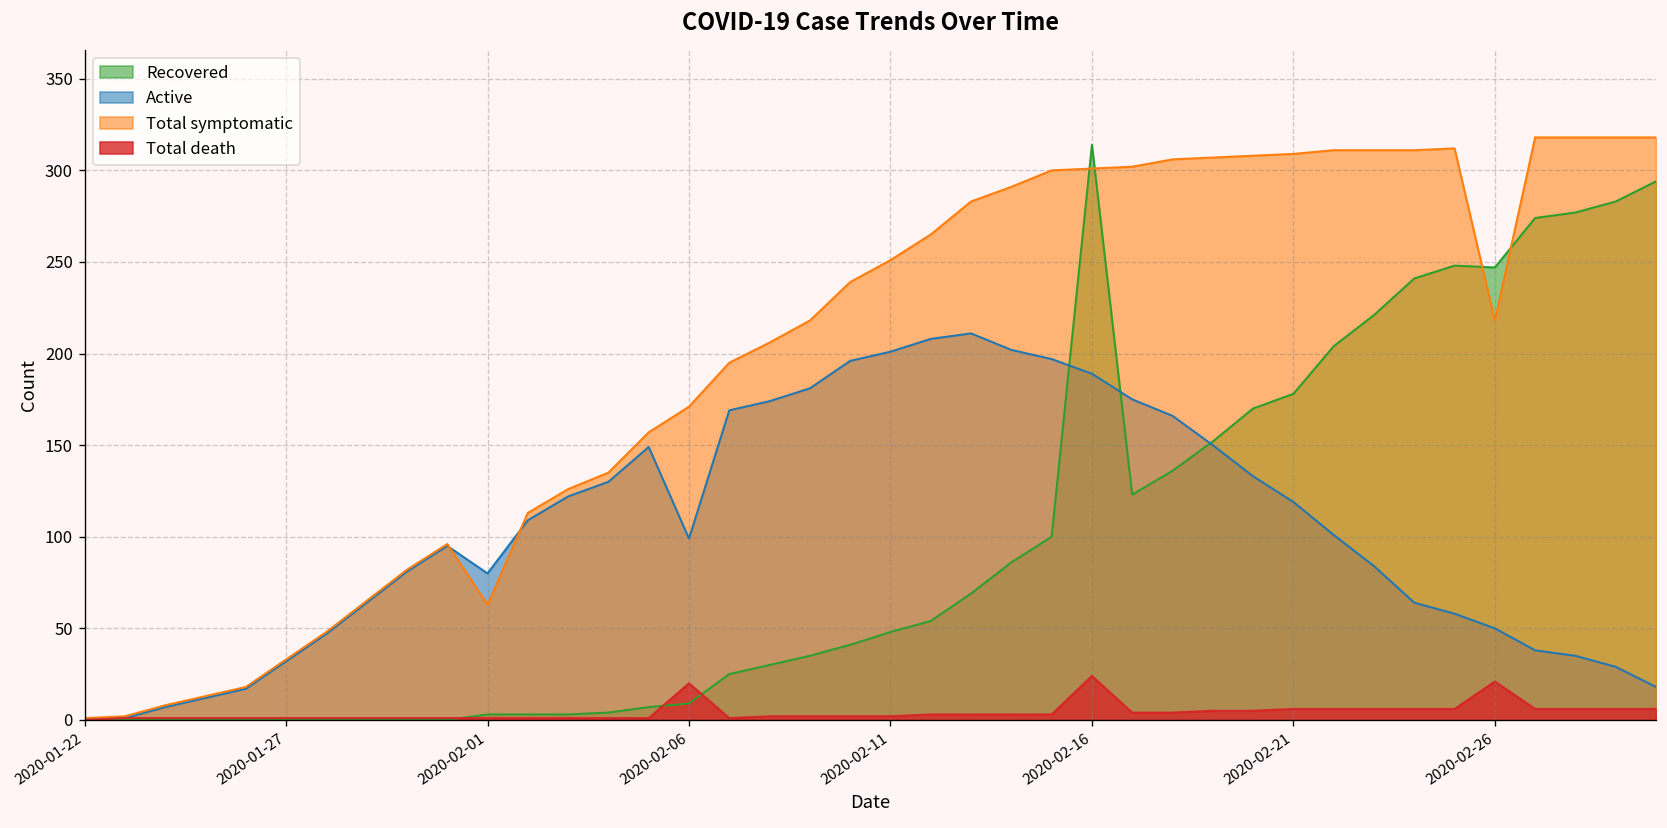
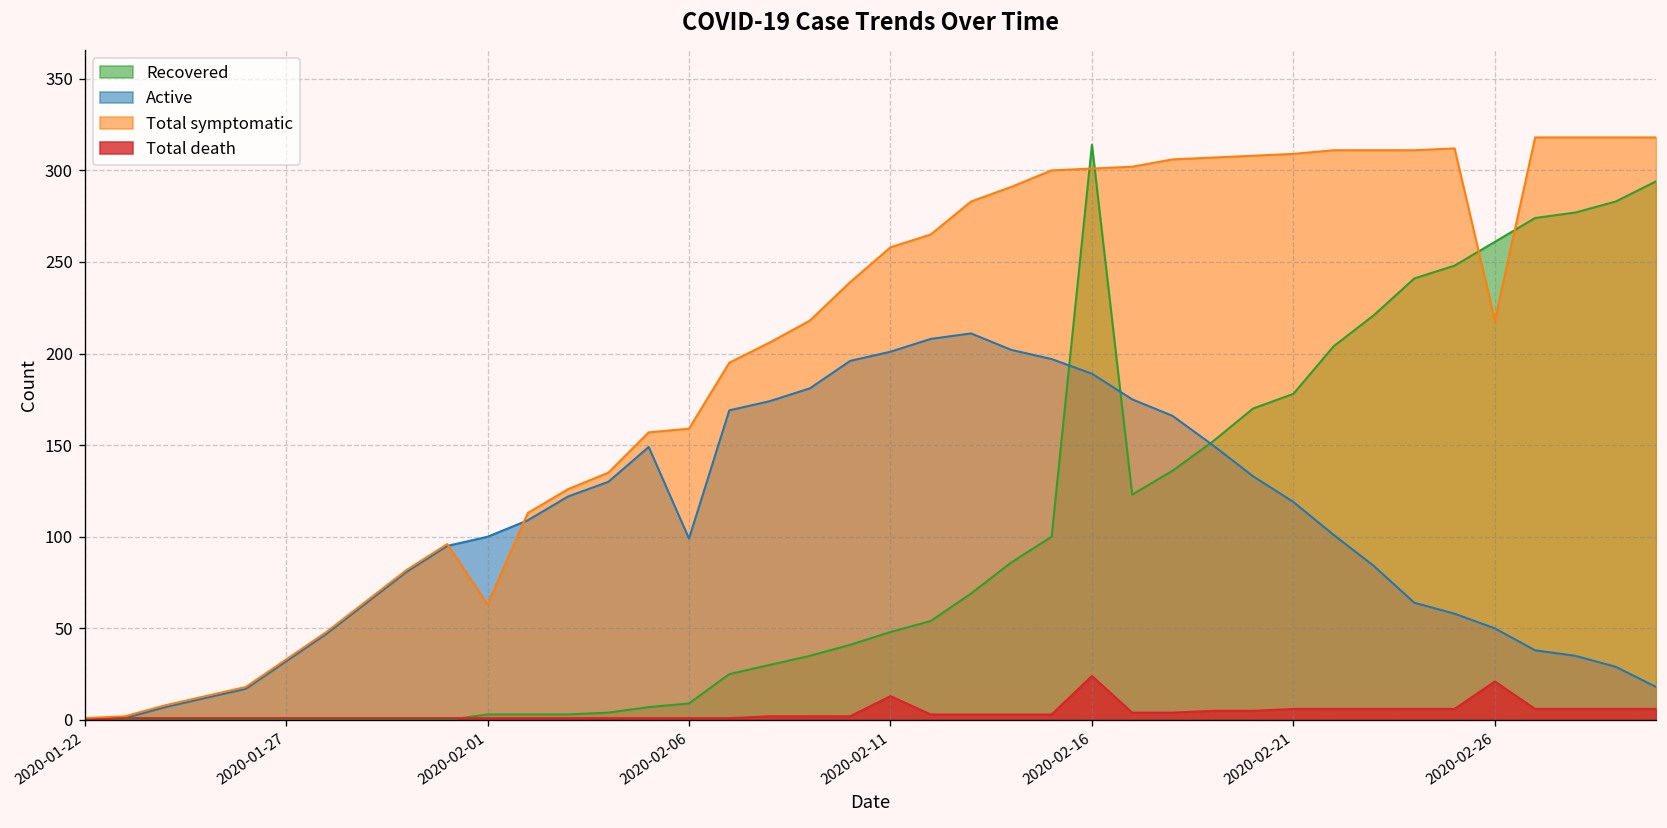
Active, 2020-02-01: 80 -> 100
Total symptomatic, 2020-02-06: 171 -> 159
Total death, 2020-02-06: 20 -> 1
Total symptomatic, 2020-02-11: 251 -> 258
Total death, 2020-02-11: 2 -> 13
Recovered, 2020-02-26: 247 -> 261
